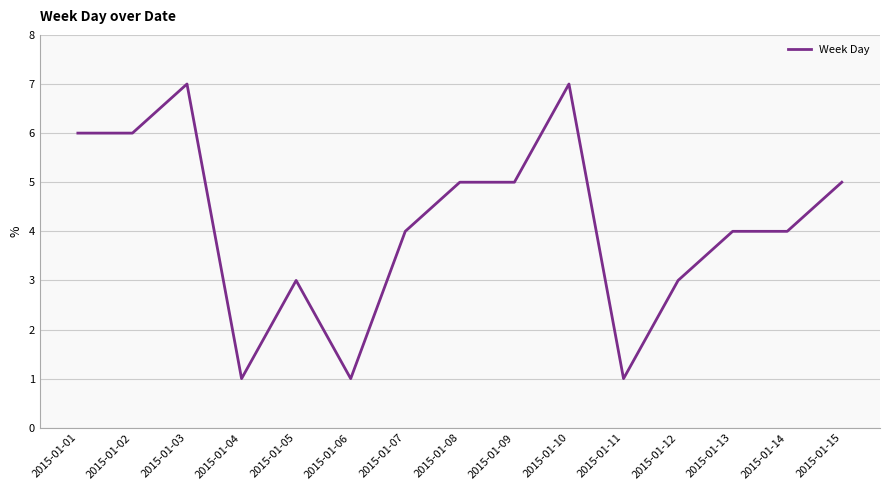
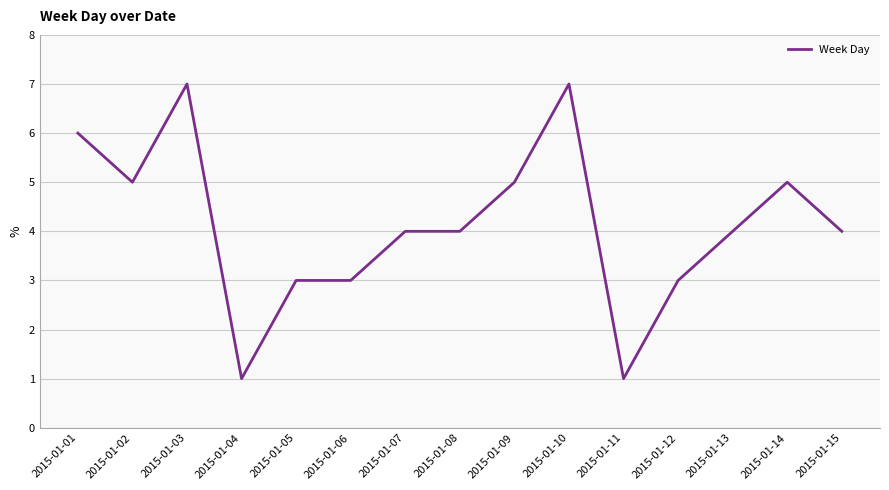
2015-01-02: 6 -> 5
2015-01-06: 1 -> 3
2015-01-08: 5 -> 4
2015-01-14: 4 -> 5
2015-01-15: 5 -> 4
